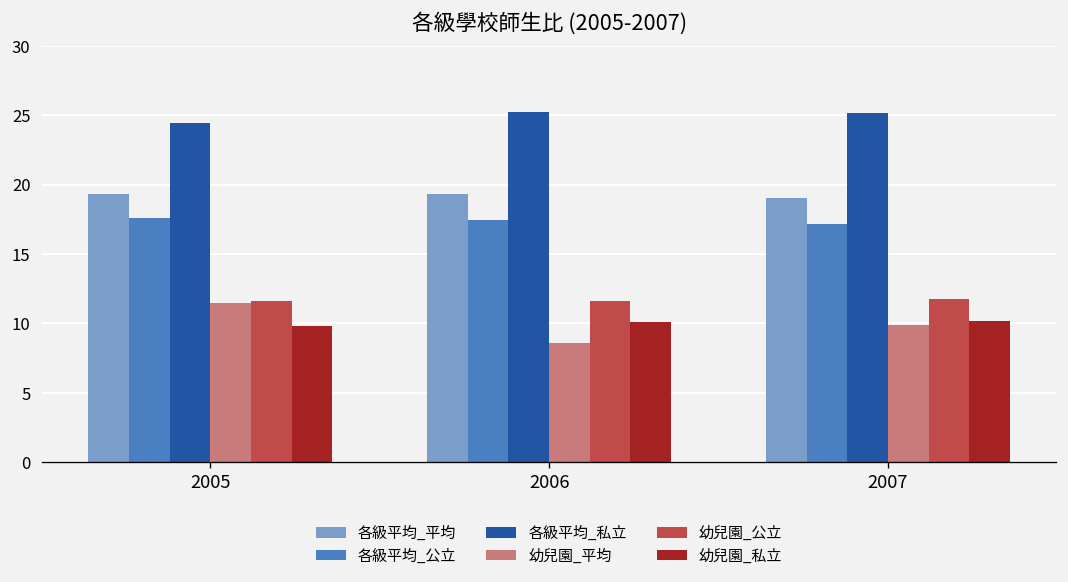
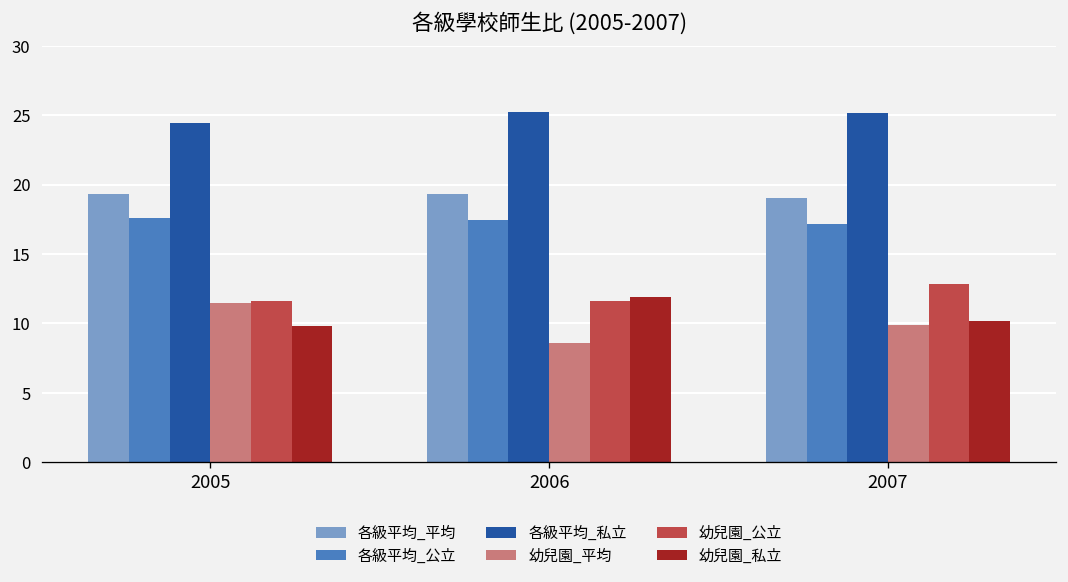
幼兒園_私立, 2006: 10.1 -> 11.9
幼兒園_公立, 2007: 11.7 -> 12.9
